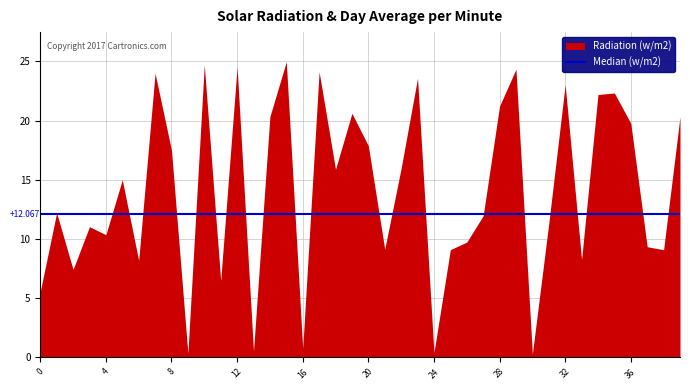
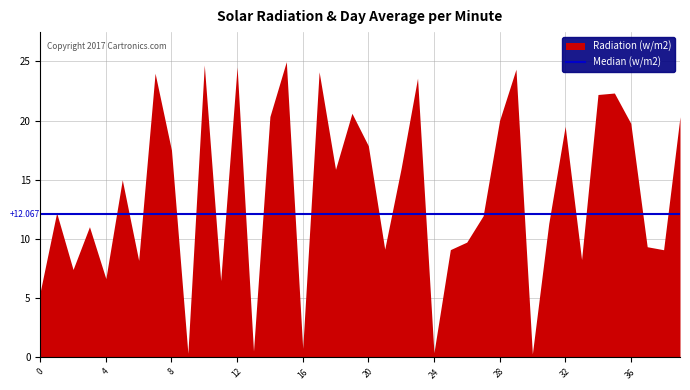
Radiation (w/m2), 4: 10.4 -> 6.6
Radiation (w/m2), 28: 21.2 -> 20.0
Radiation (w/m2), 32: 23.0 -> 19.5
